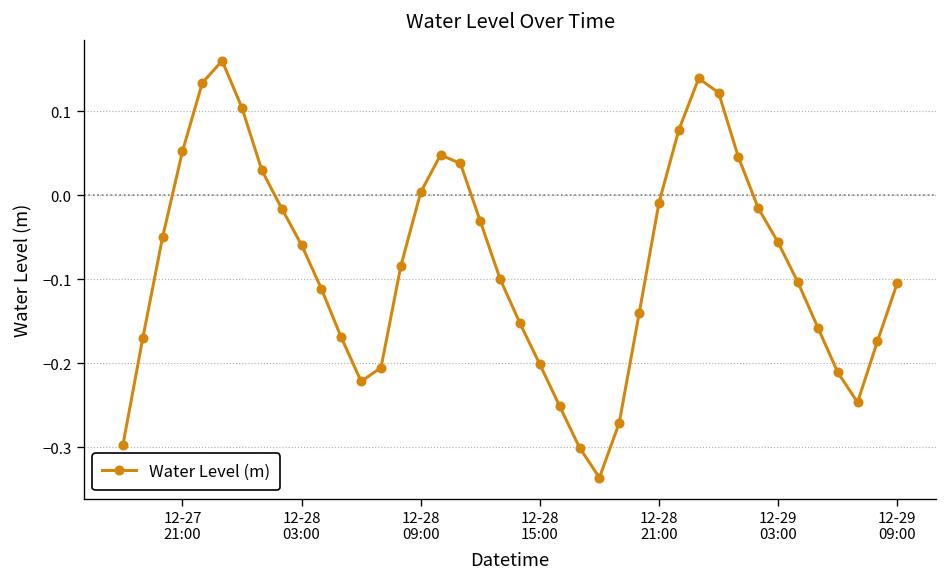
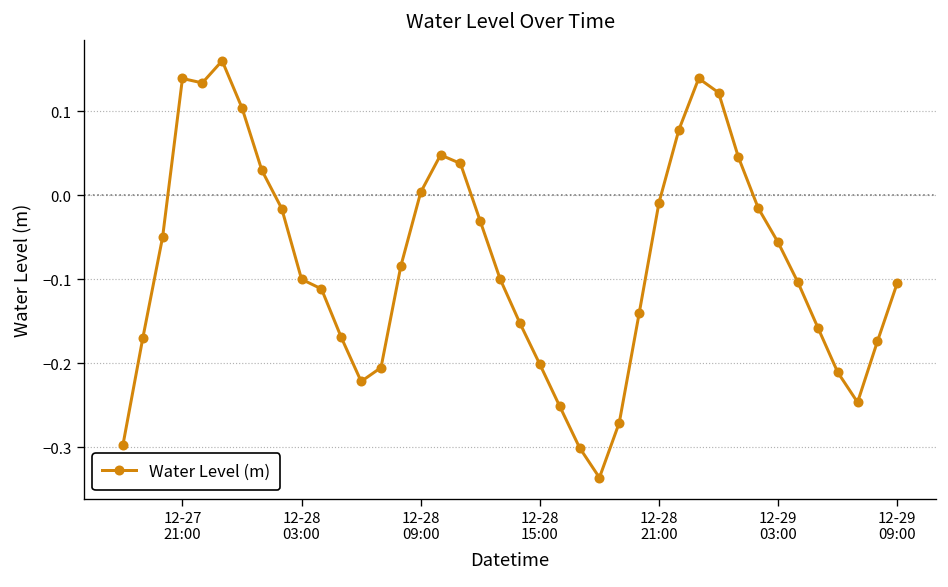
12-27 21:00: 0.05 -> 0.14
12-28 03:00: -0.06 -> -0.10
